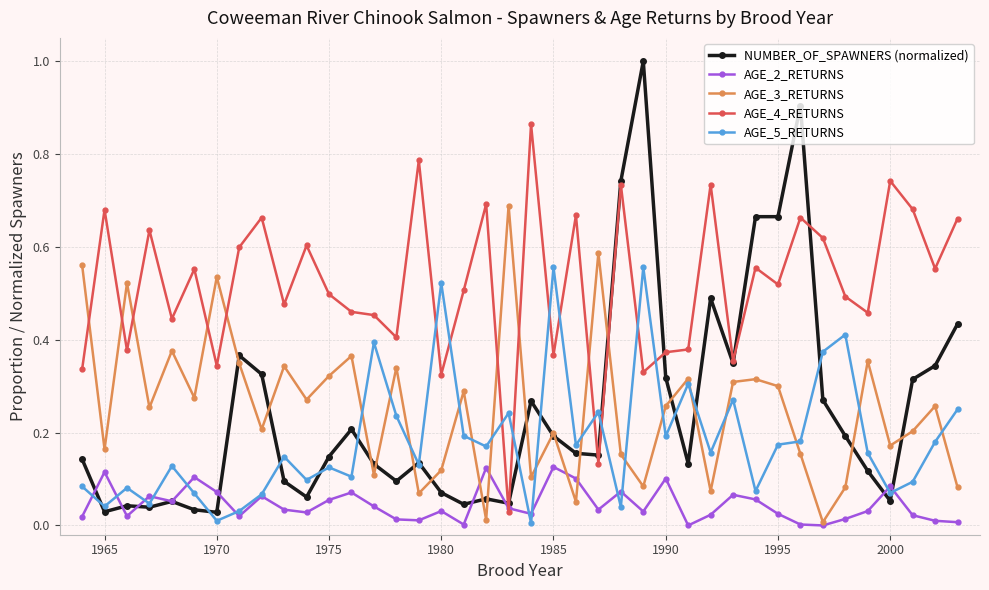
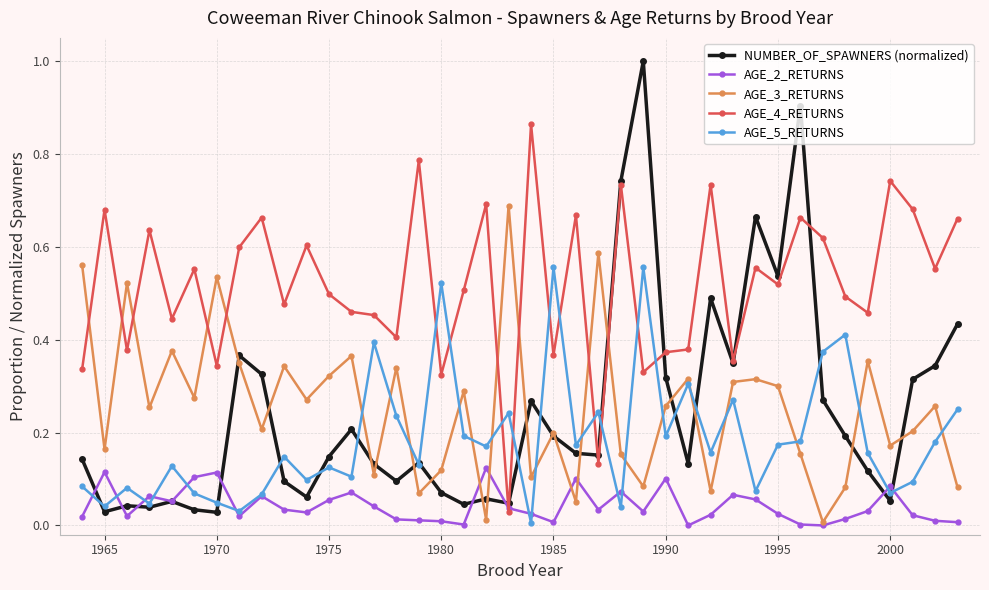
AGE_2_RETURNS, 1970: 0.07 -> 0.11
AGE_5_RETURNS, 1970: 0.01 -> 0.05
AGE_2_RETURNS, 1980: 0.03 -> 0.01
AGE_2_RETURNS, 1985: 0.13 -> 0.01
NUMBER_OF_SPAWNERS (normalized), 1995: 0.66 -> 0.54
